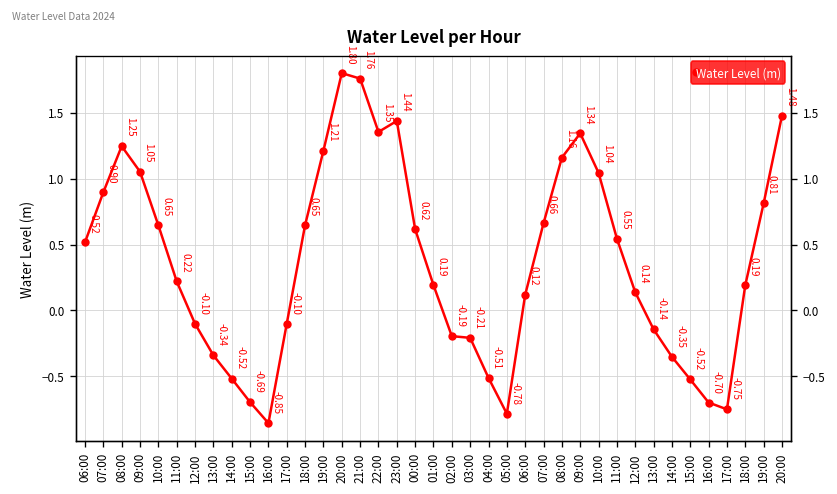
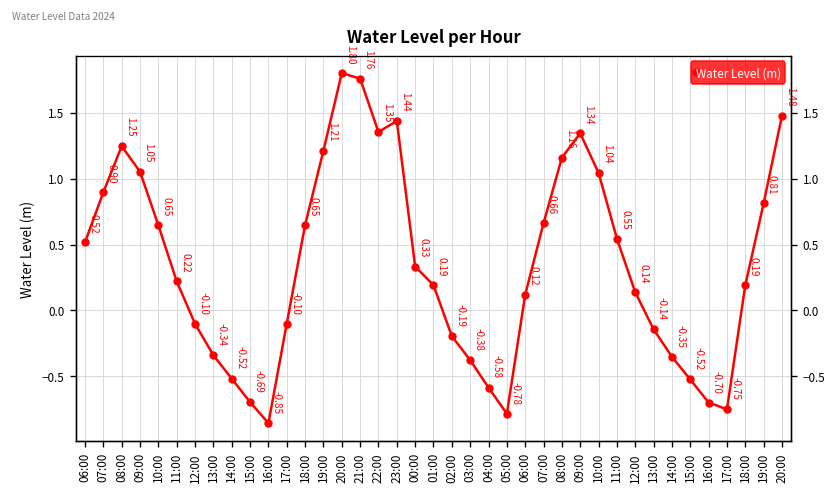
00:00: 0.62 -> 0.33
03:00: -0.21 -> -0.38
04:00: -0.51 -> -0.58
